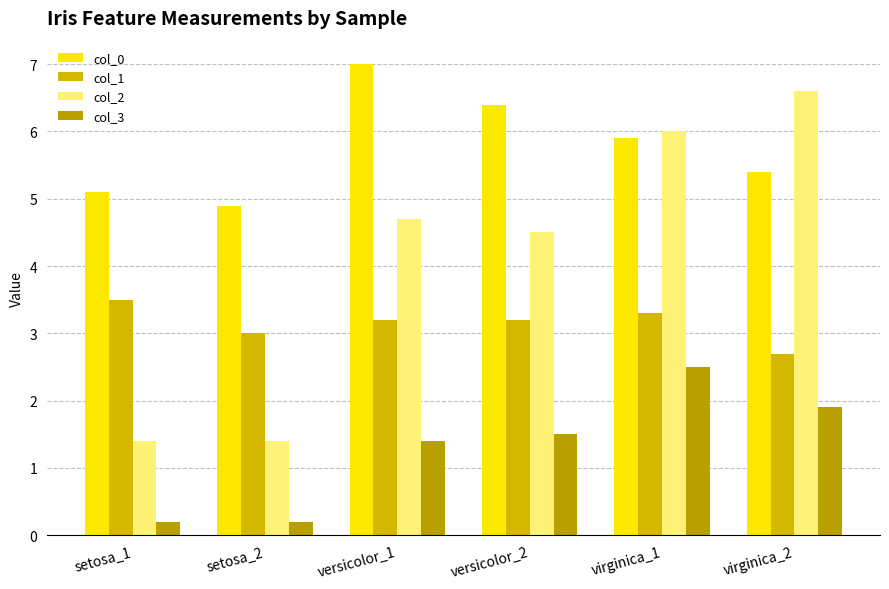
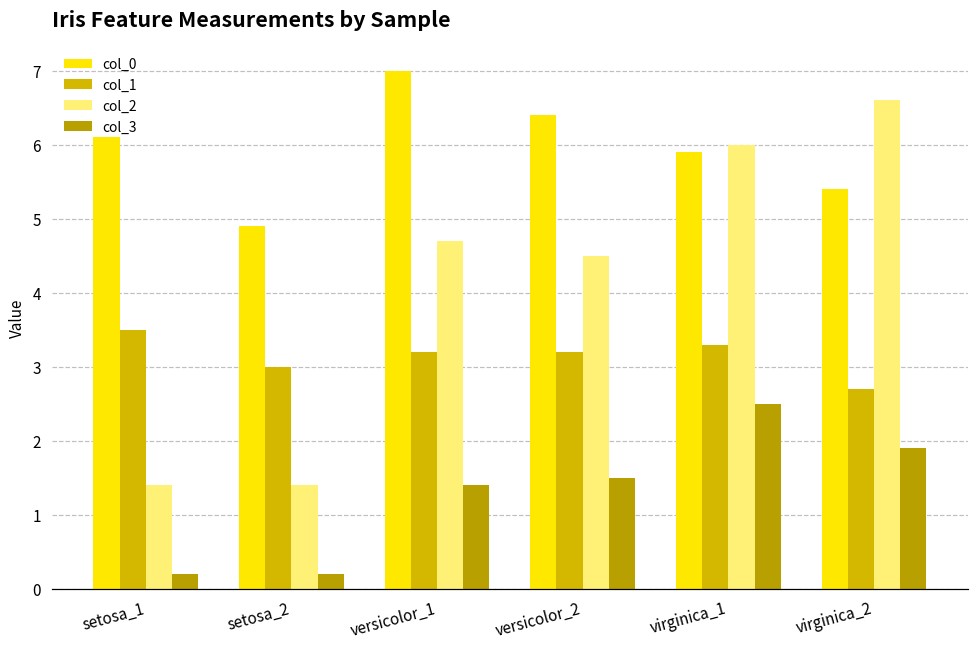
col_0, setosa_1: 5.1 -> 6.1
